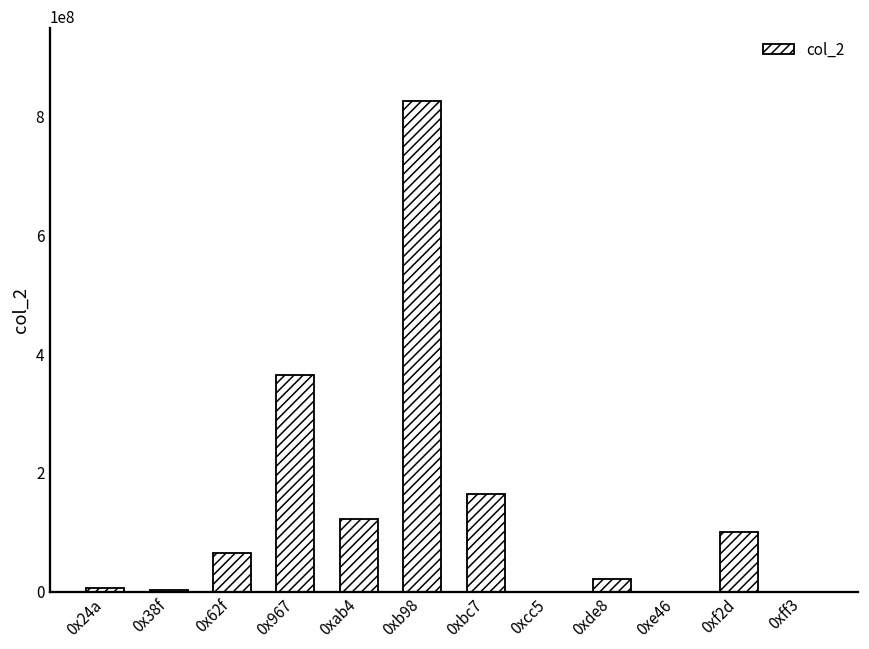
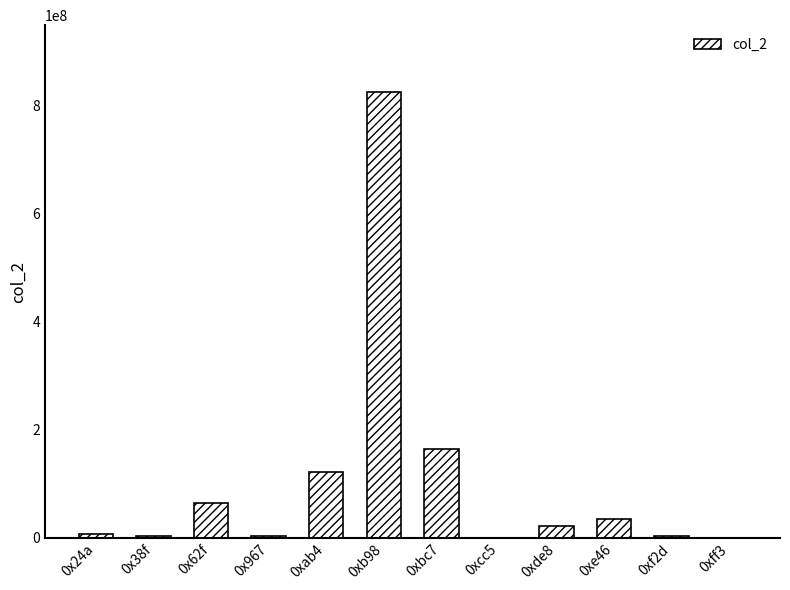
0x967: 360000000 -> 0
0xe46: 0 -> 30000000
0xf2d: 100000000 -> 0
